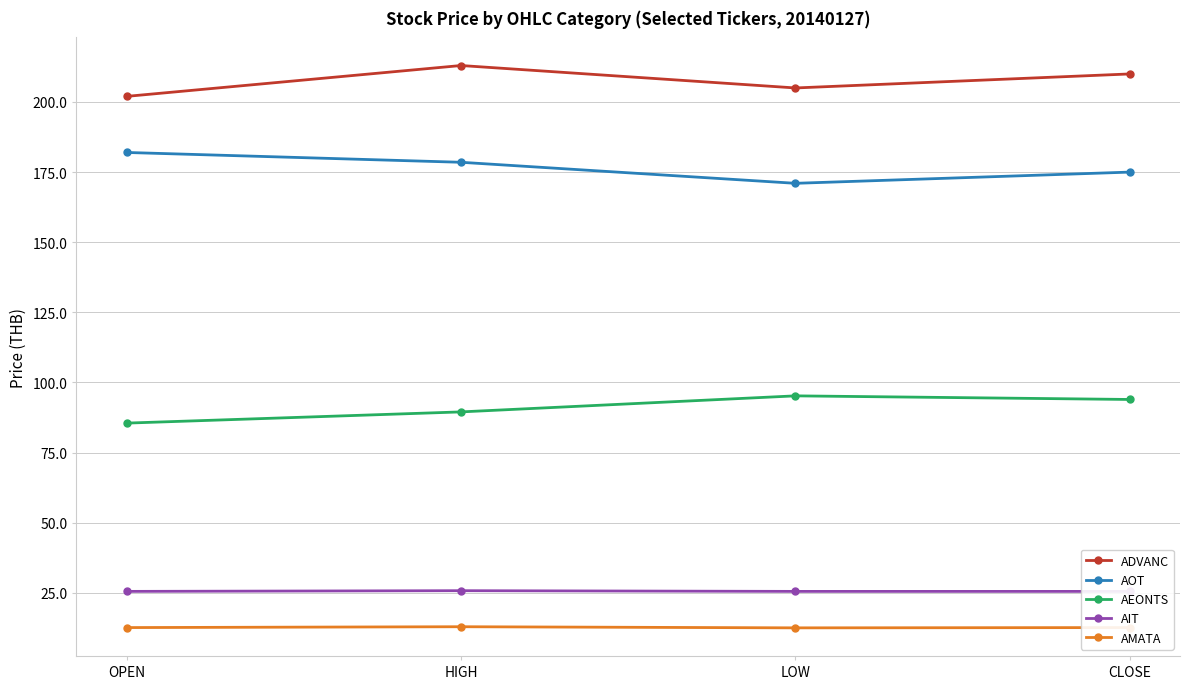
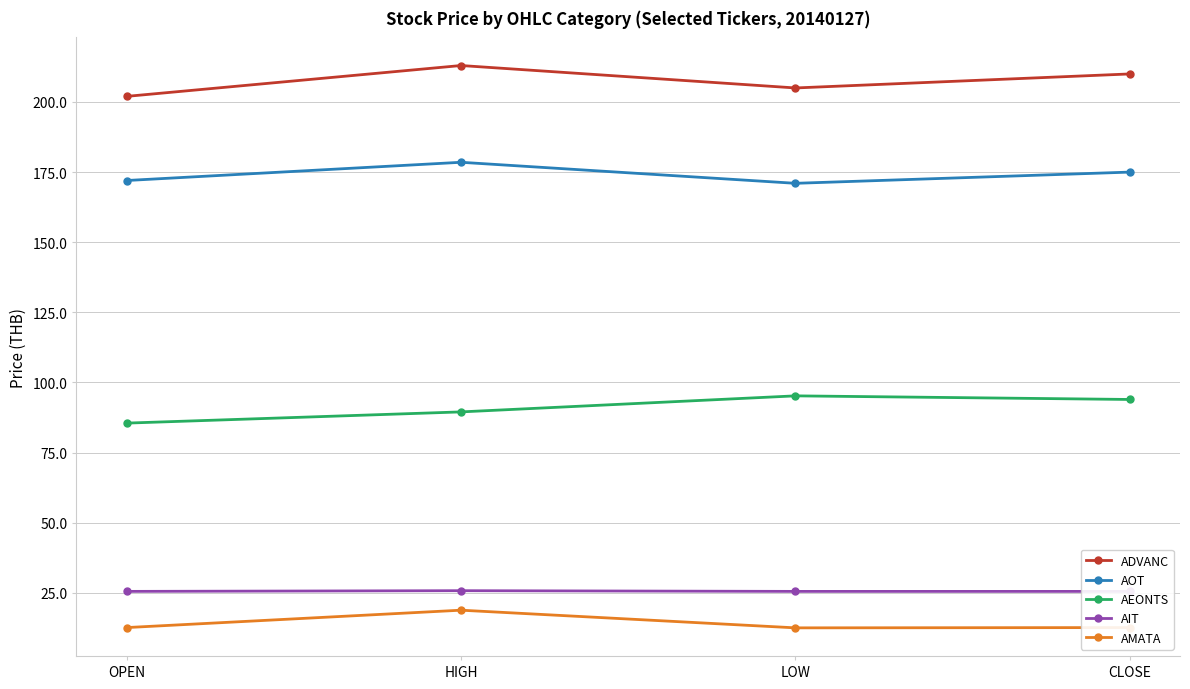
AOT, OPEN: 182 -> 172
AMATA, HIGH: 13 -> 19
